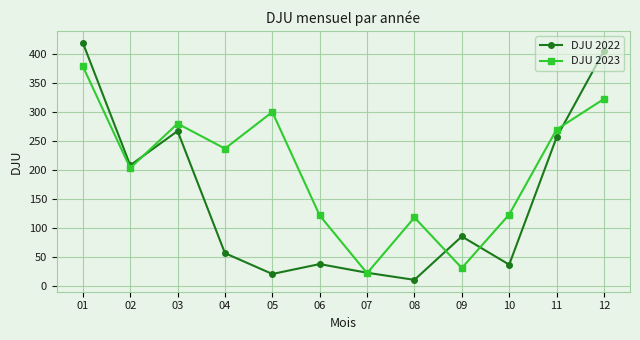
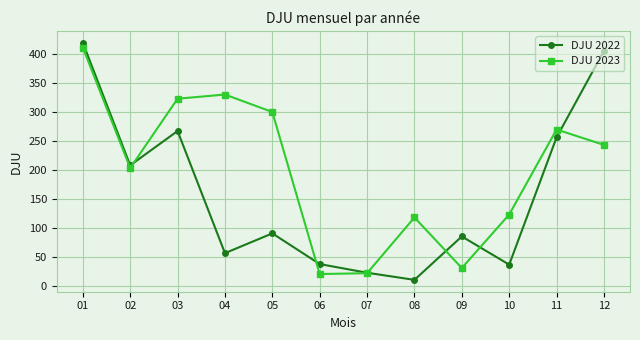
DJU 2023, 01: 380 -> 410
DJU 2023, 03: 280 -> 320
DJU 2023, 04: 240 -> 330
DJU 2022, 05: 20 -> 90
DJU 2023, 06: 120 -> 20
DJU 2023, 12: 320 -> 240
